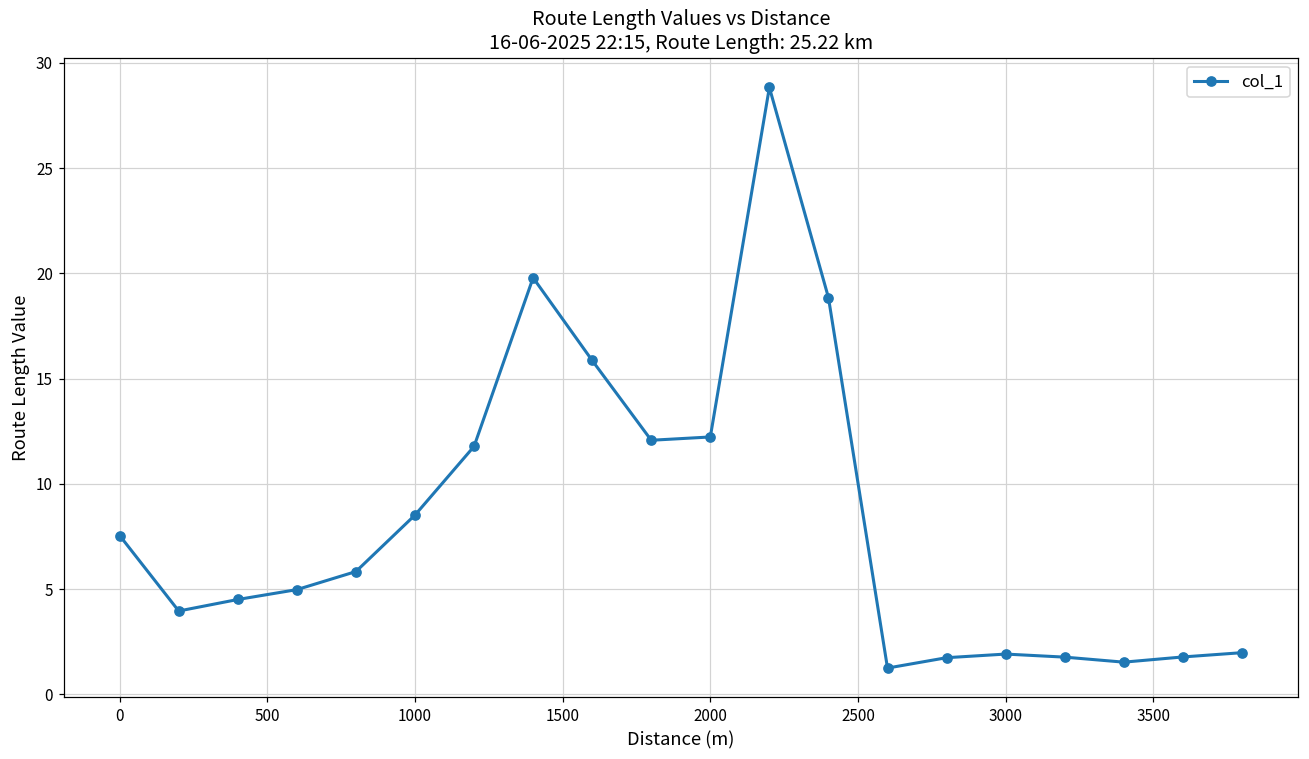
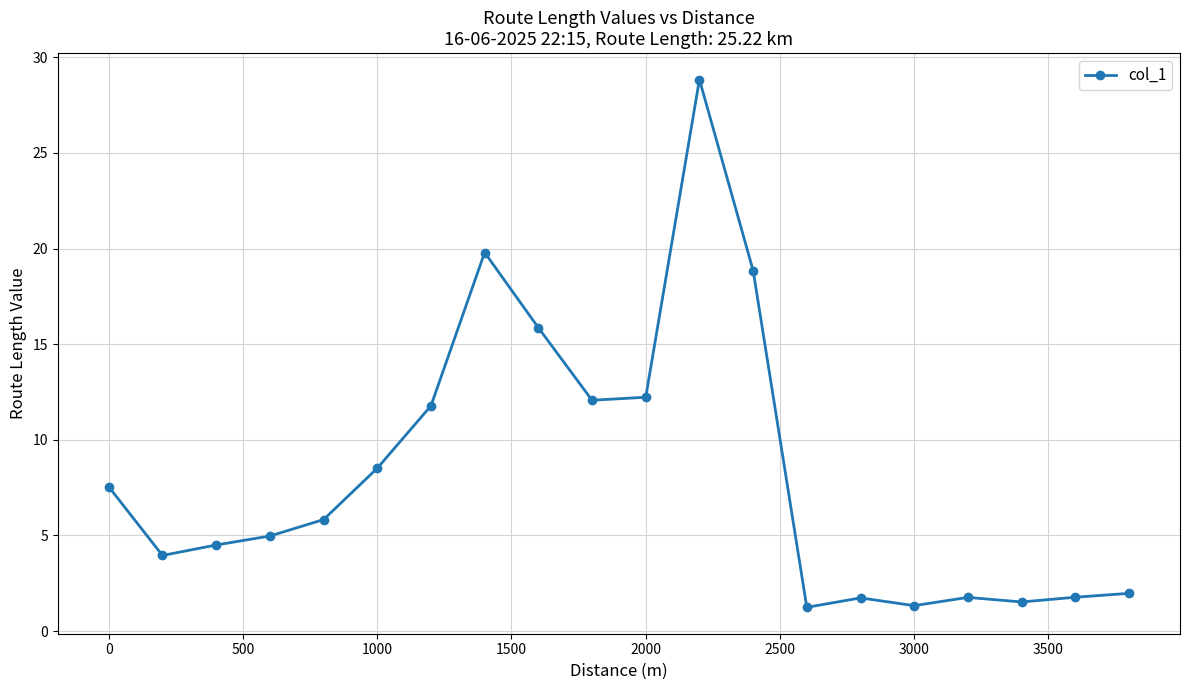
3000: 1.9 -> 1.3
